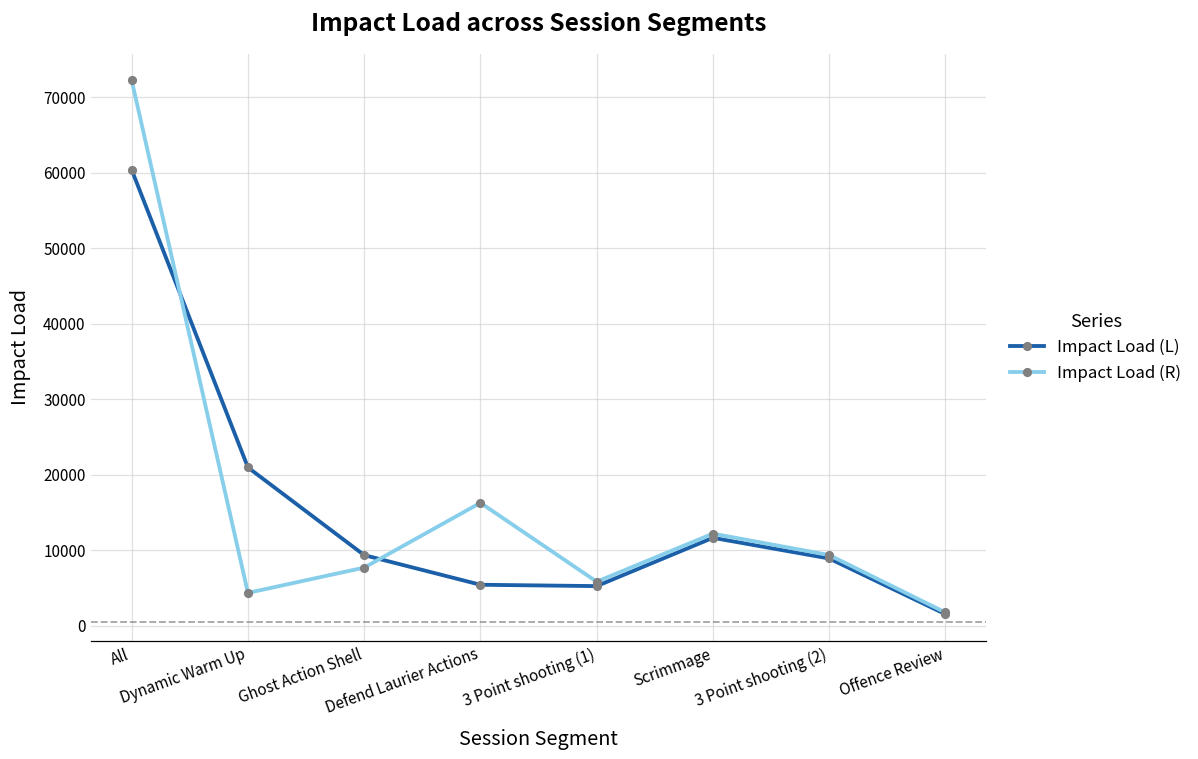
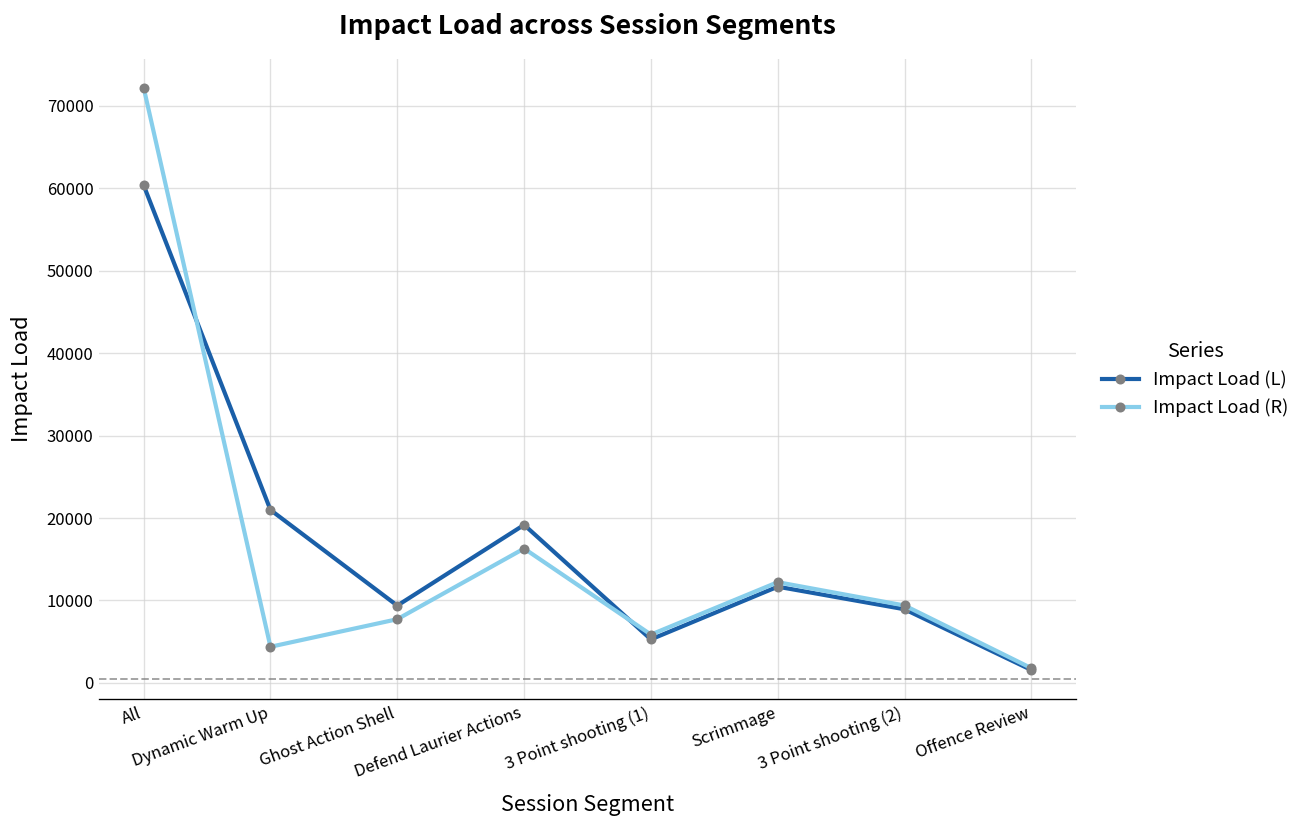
Impact Load (L), Defend Laurier Actions: 5000 -> 19000
